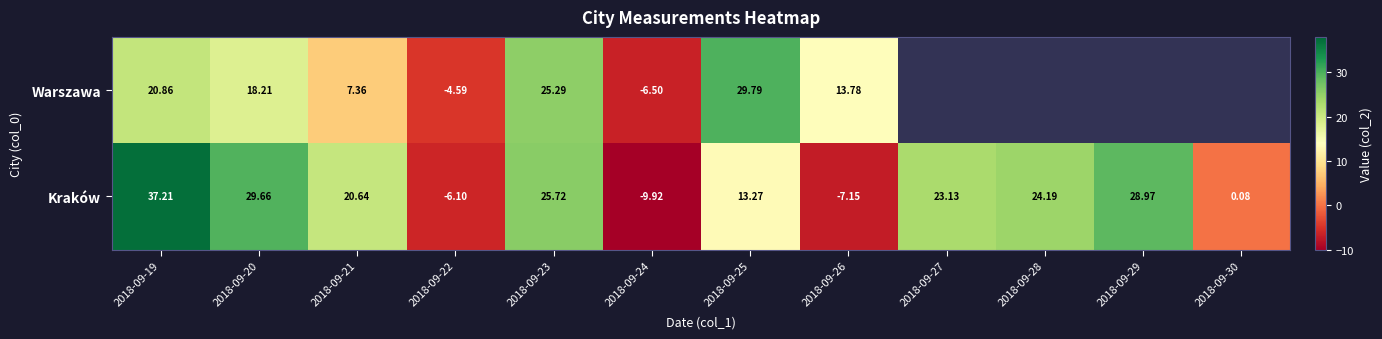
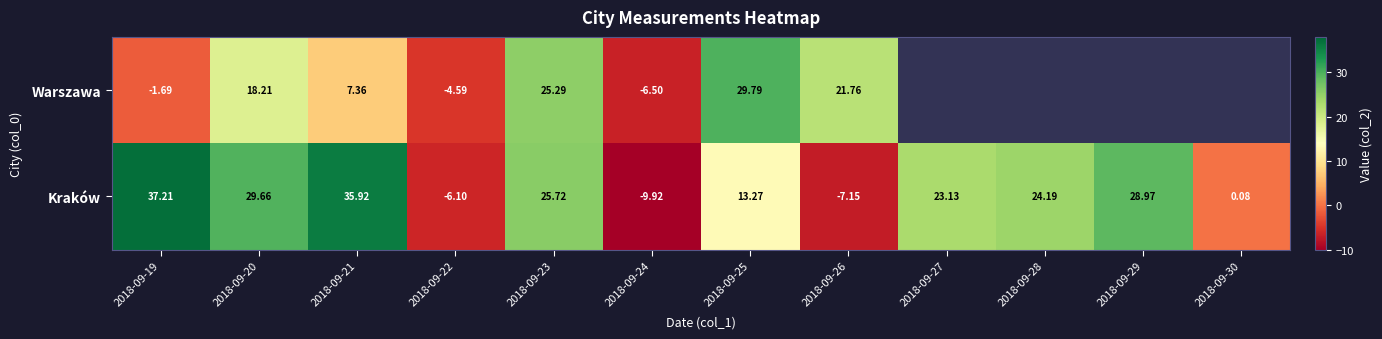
Warszawa, 2018-09-19: 20.86 -> -1.69
Warszawa, 2018-09-26: 13.78 -> 21.76
Kraków, 2018-09-21: 20.64 -> 35.92
